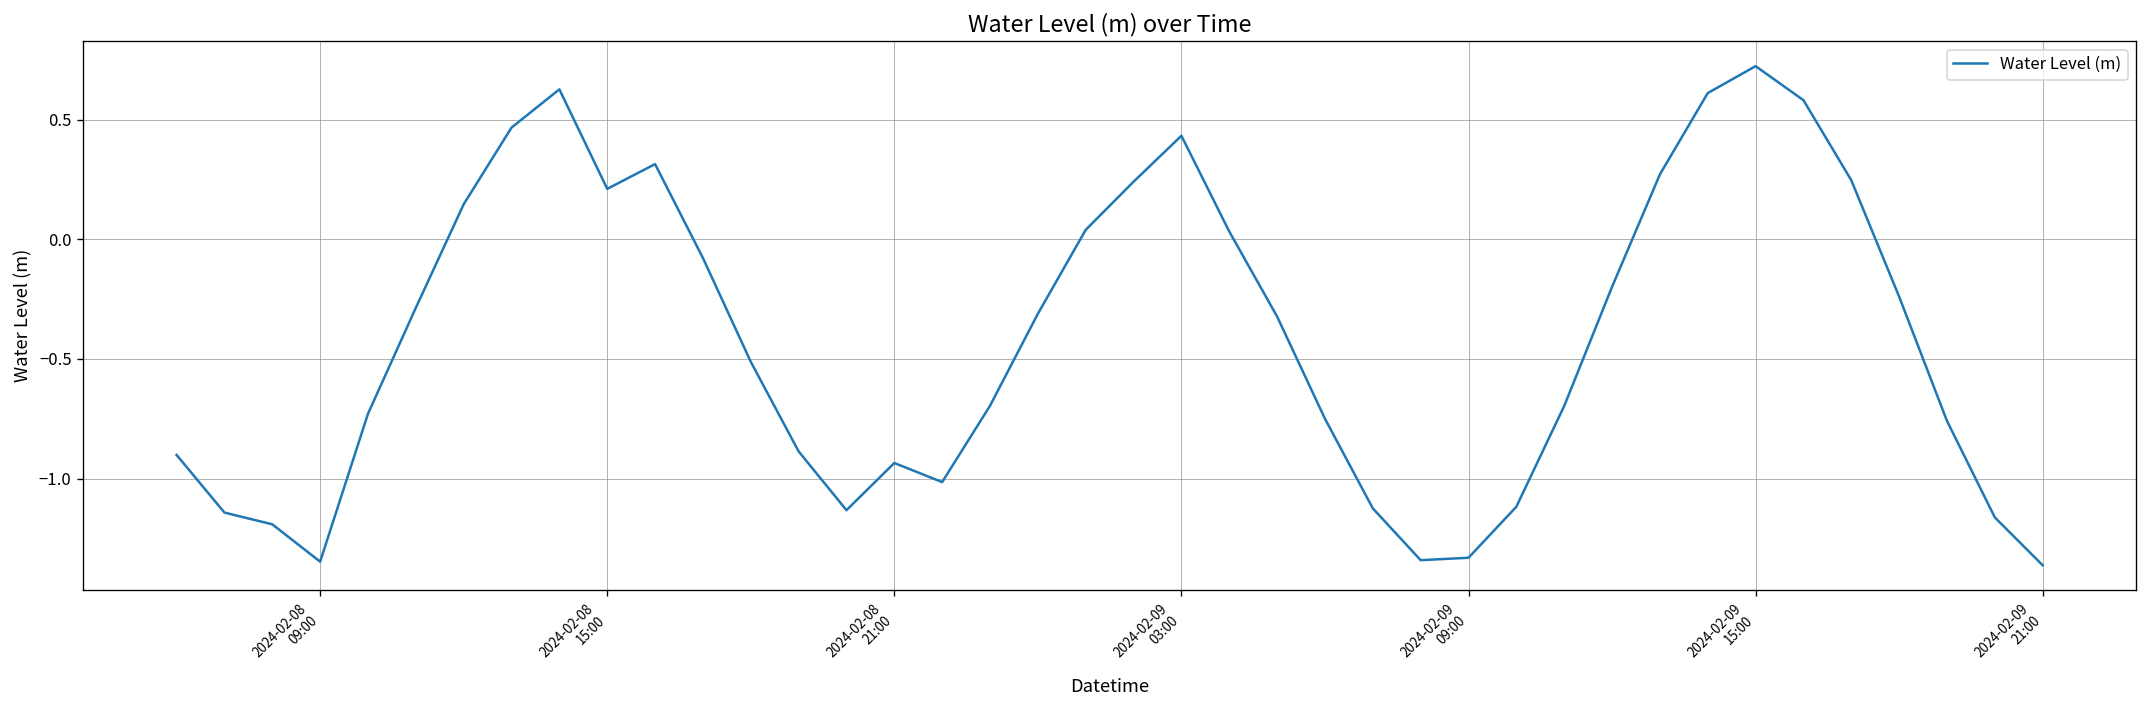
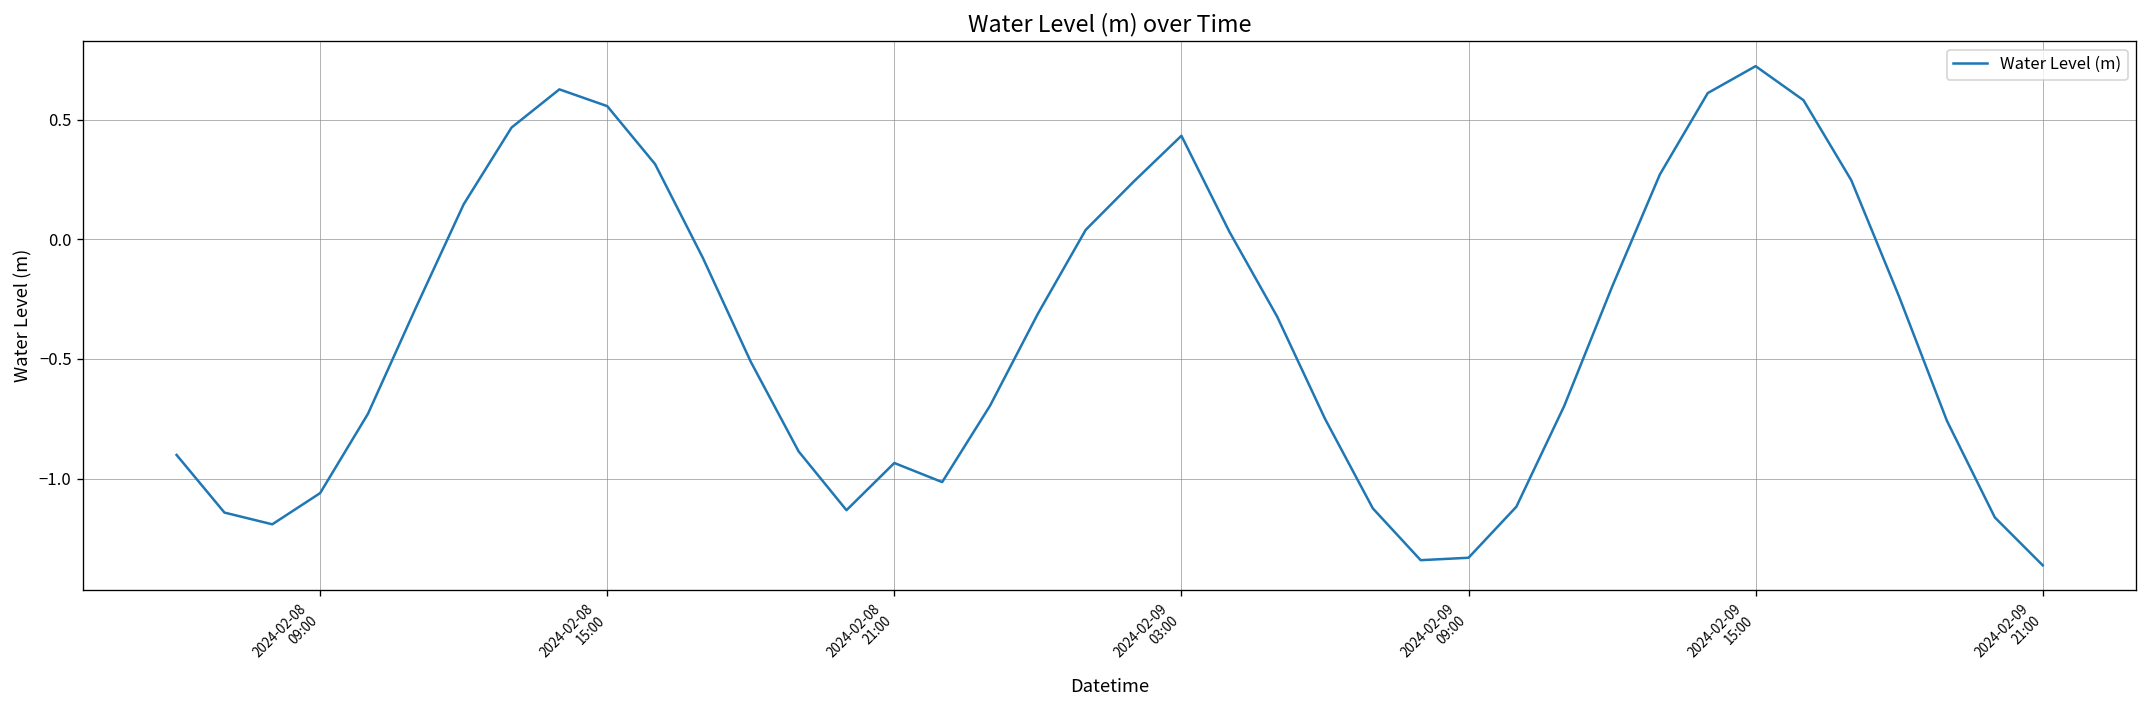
2024-02-08 09:00: -1.35 -> -1.06
2024-02-08 15:00: 0.21 -> 0.56
